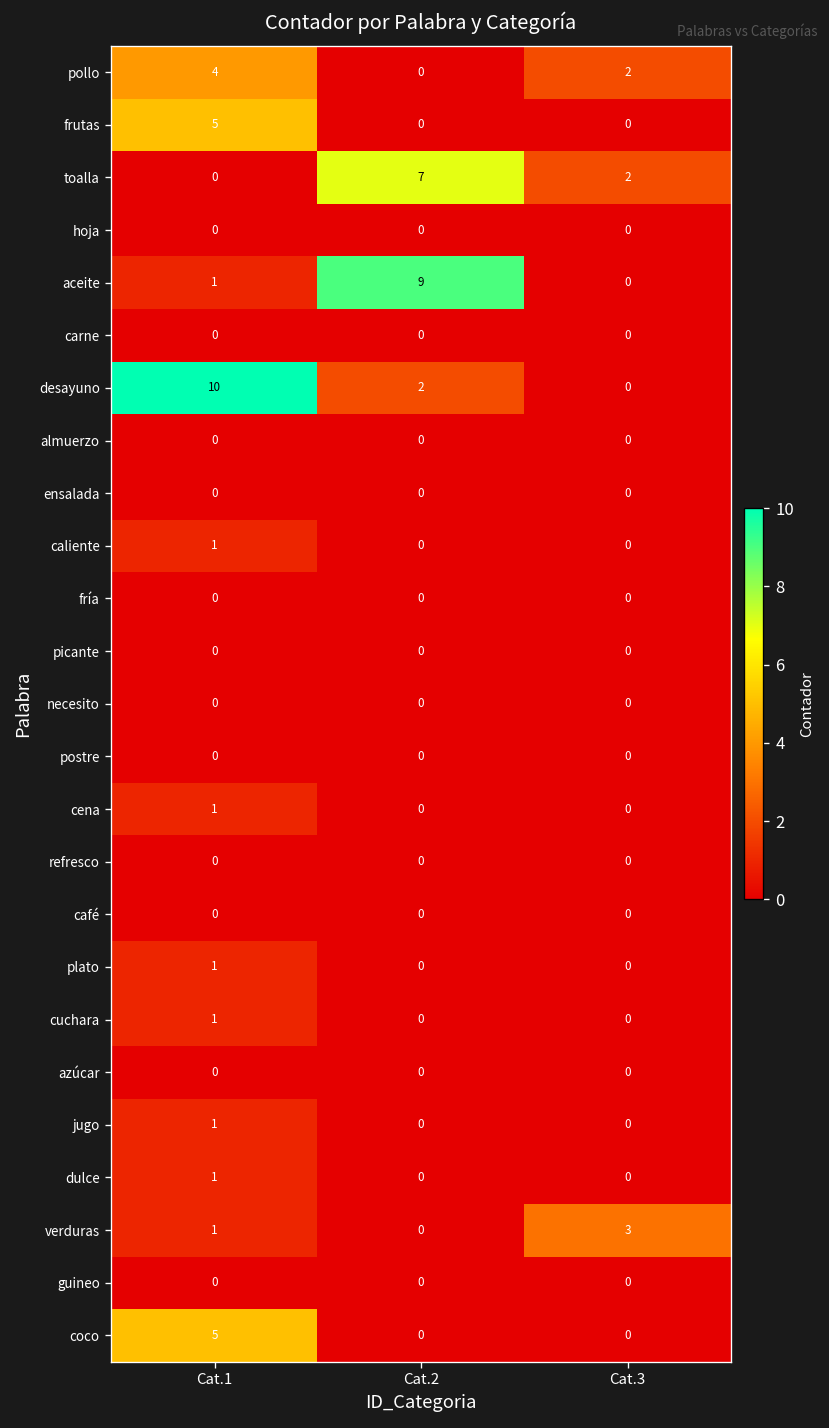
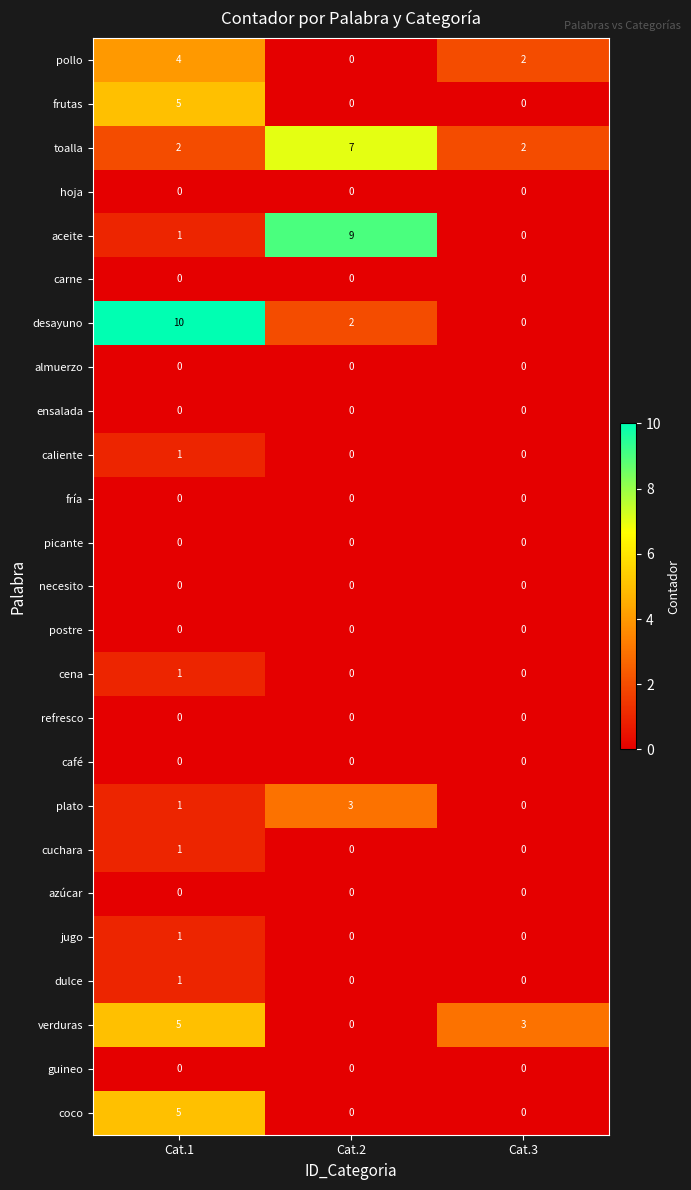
toalla, Cat.1: 0 -> 2
plato, Cat.2: 0 -> 3
verduras, Cat.1: 1 -> 5
